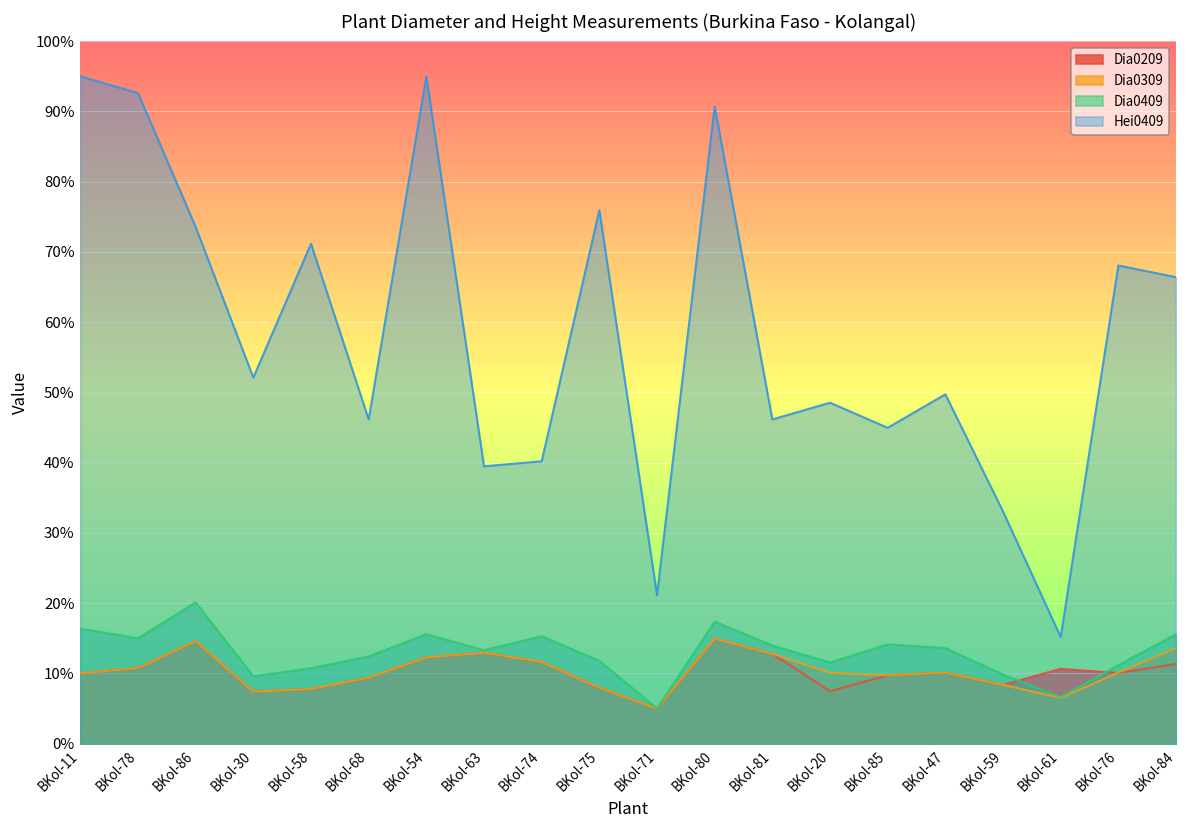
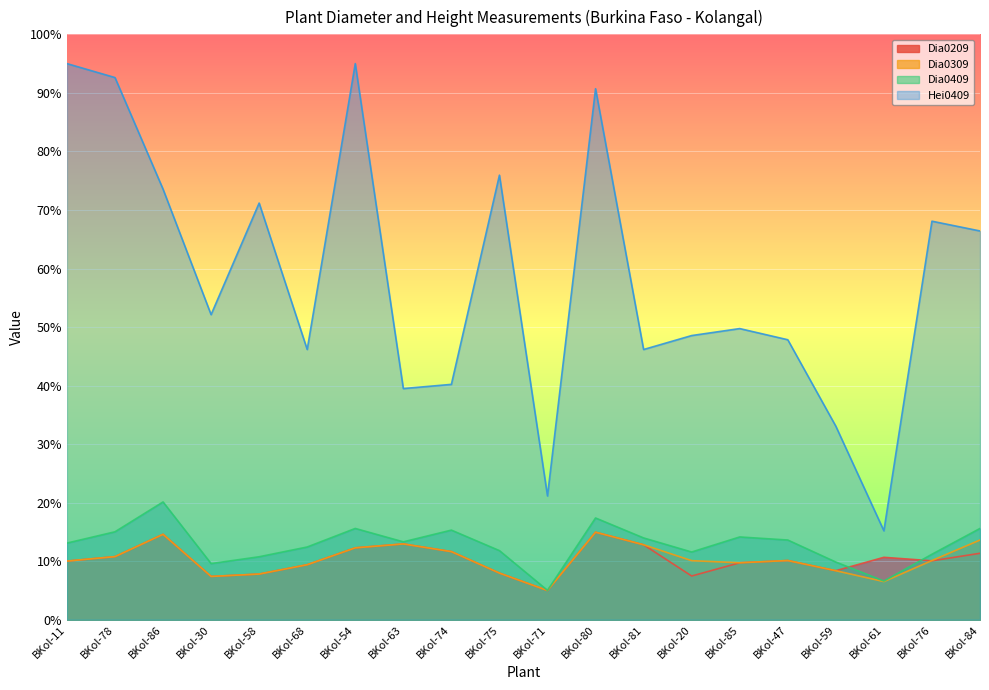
Dia0409, BKol-11: 16% -> 13%
Hei0409, BKol-85: 45% -> 50%
Hei0409, BKol-47: 50% -> 48%
